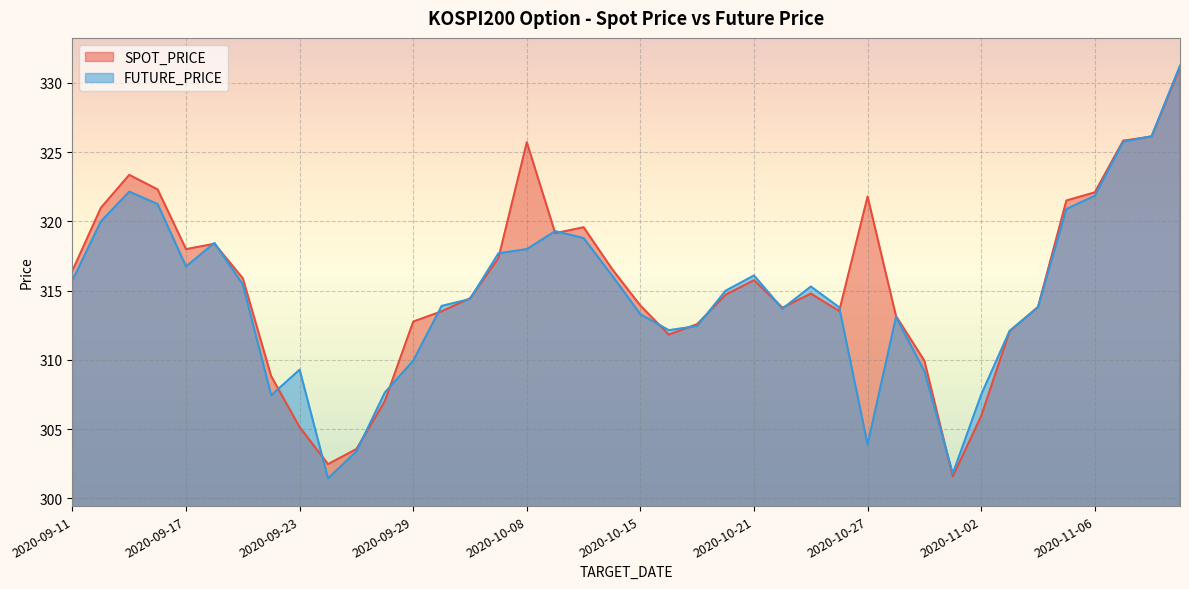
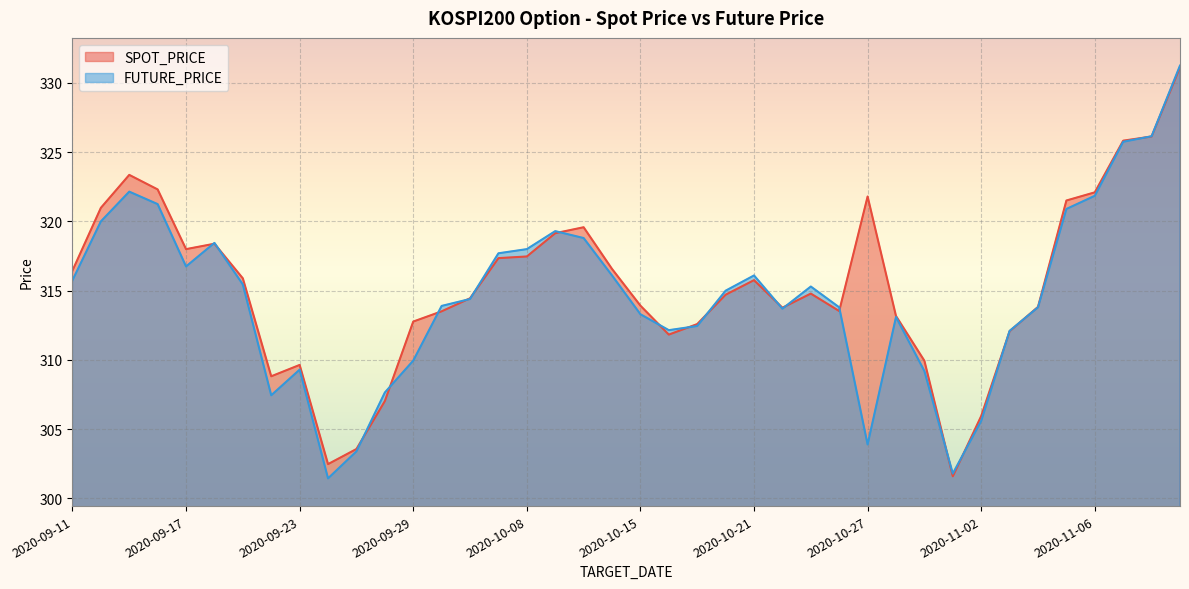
SPOT_PRICE, 2020-09-23: 305.2 -> 309.6
SPOT_PRICE, 2020-10-08: 325.7 -> 317.5
FUTURE_PRICE, 2020-11-02: 307.5 -> 305.6
